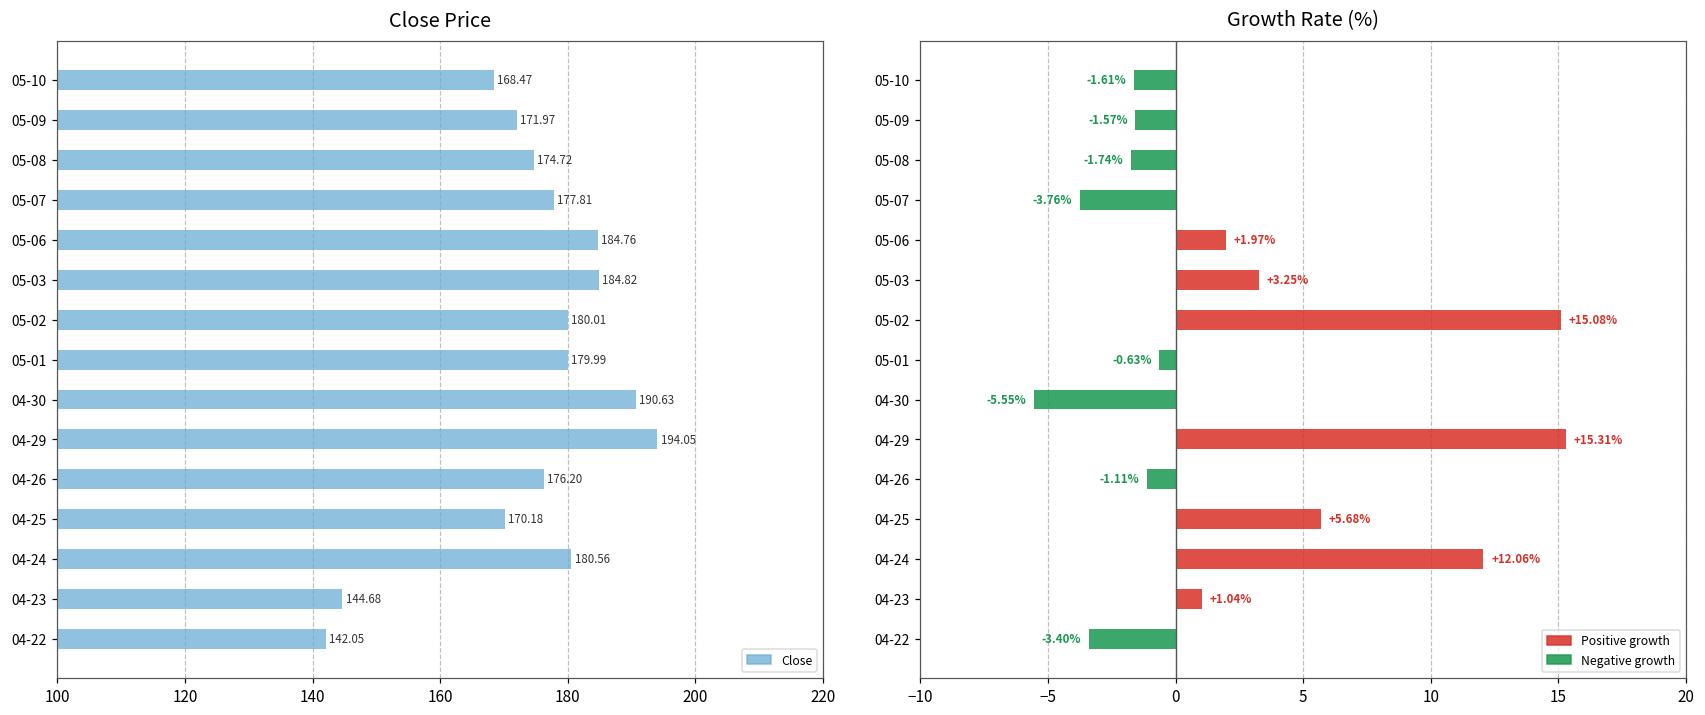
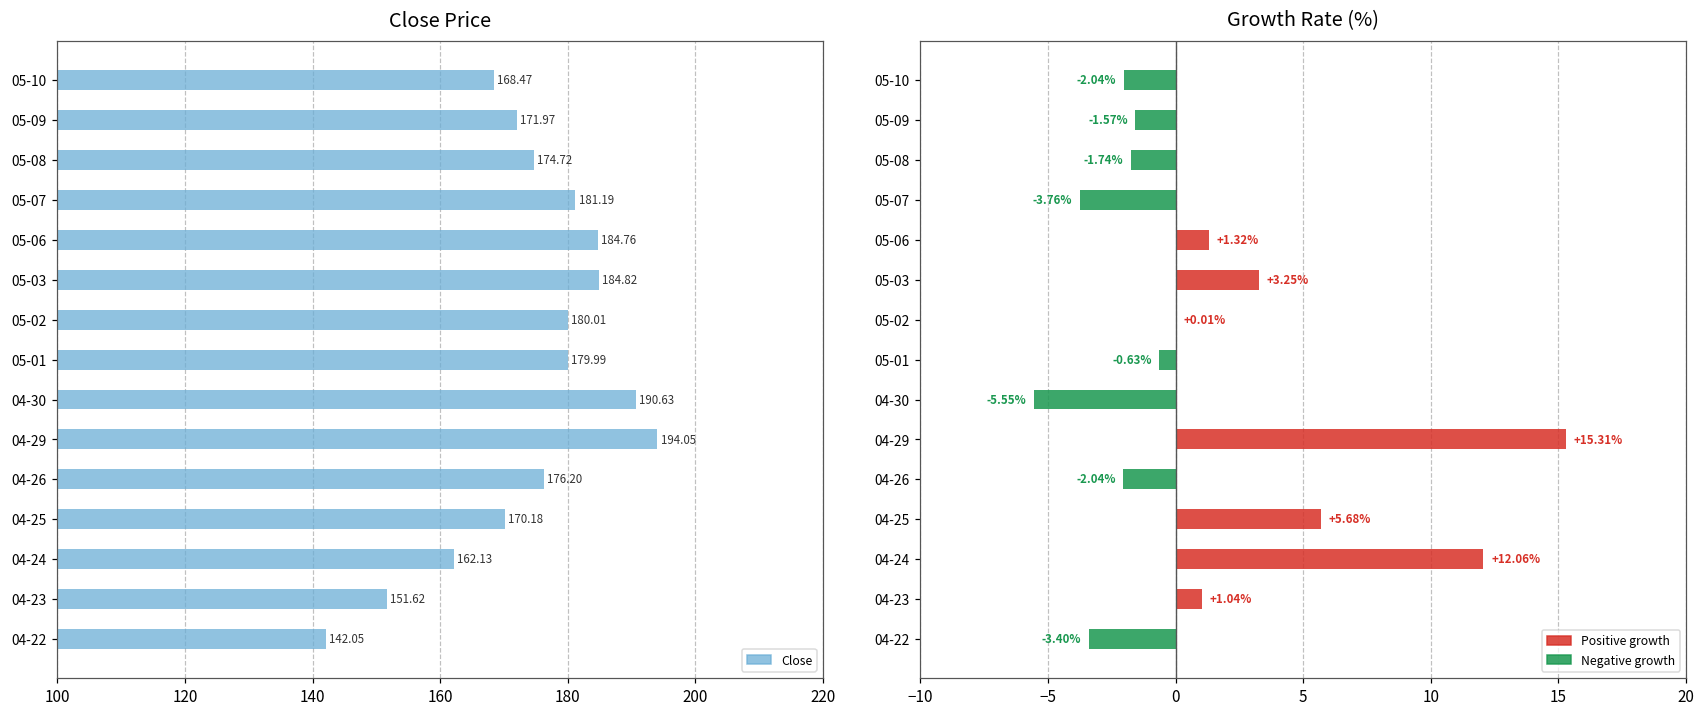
Close Price, 05-07: 177.81 -> 181.19
Close Price, 04-24: 180.56 -> 162.13
Close Price, 04-23: 144.68 -> 151.62
Growth Rate (%), 05-10: -1.61% -> -2.04%
Growth Rate (%), 05-06: +1.97% -> +1.32%
Growth Rate (%), 05-02: +15.08% -> +0.01%
Growth Rate (%), 04-26: -1.11% -> -2.04%
